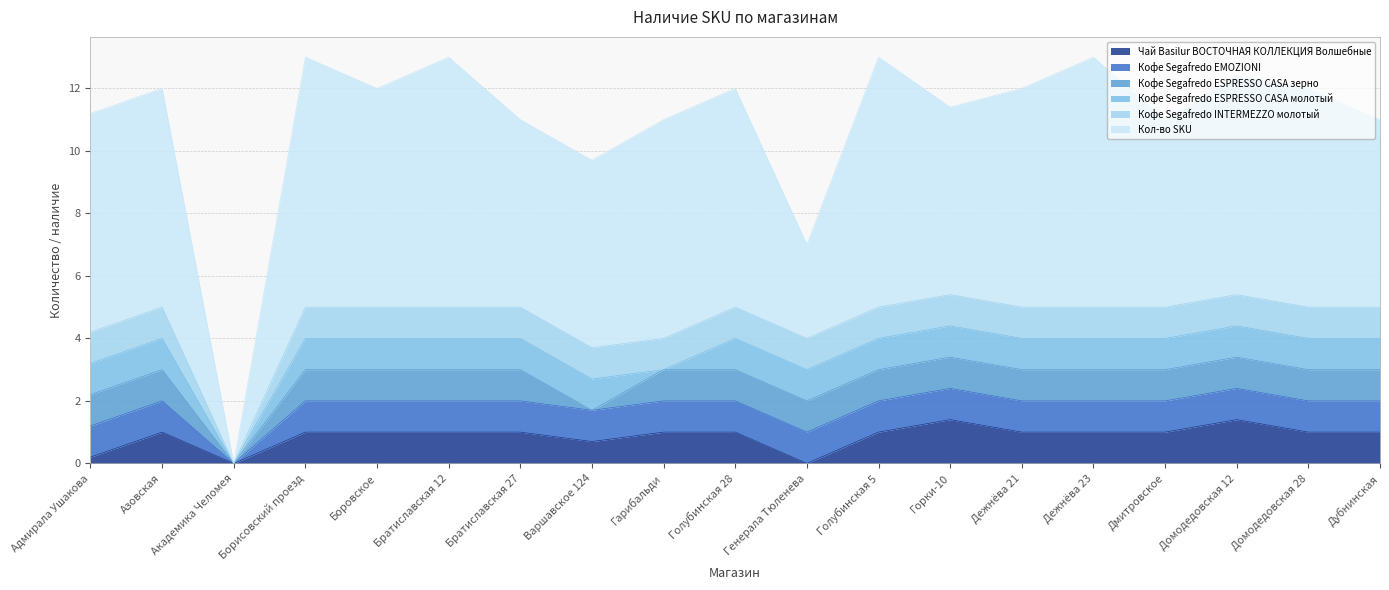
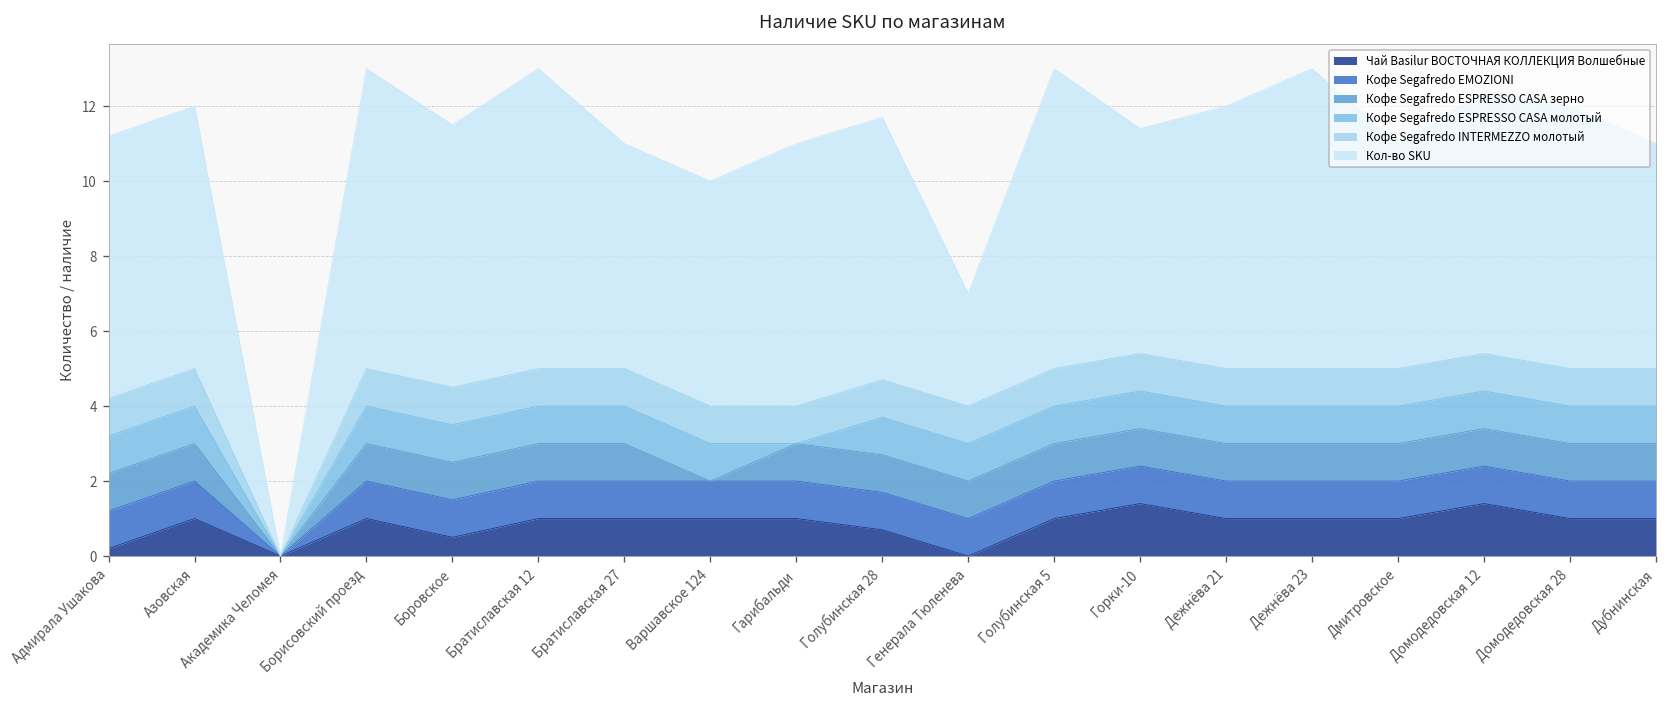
Чай Basilur ВОСТОЧНАЯ КОЛЛЕКЦИЯ Волшебные, Боровское: 1.0 -> 0.5
Чай Basilur ВОСТОЧНАЯ КОЛЛЕКЦИЯ Волшебные, Варшавское 124: 0.7 -> 1.0
Чай Basilur ВОСТОЧНАЯ КОЛЛЕКЦИЯ Волшебные, Голубинская 28: 1.0 -> 0.7
